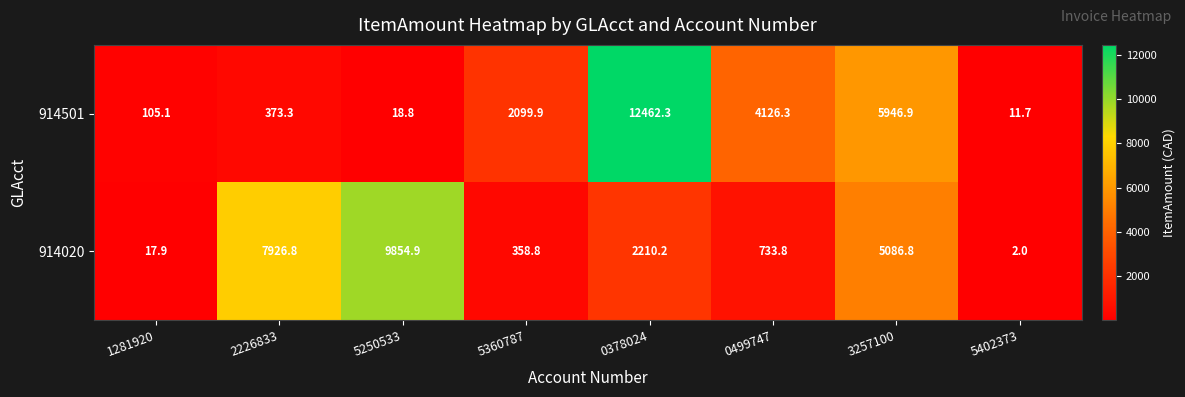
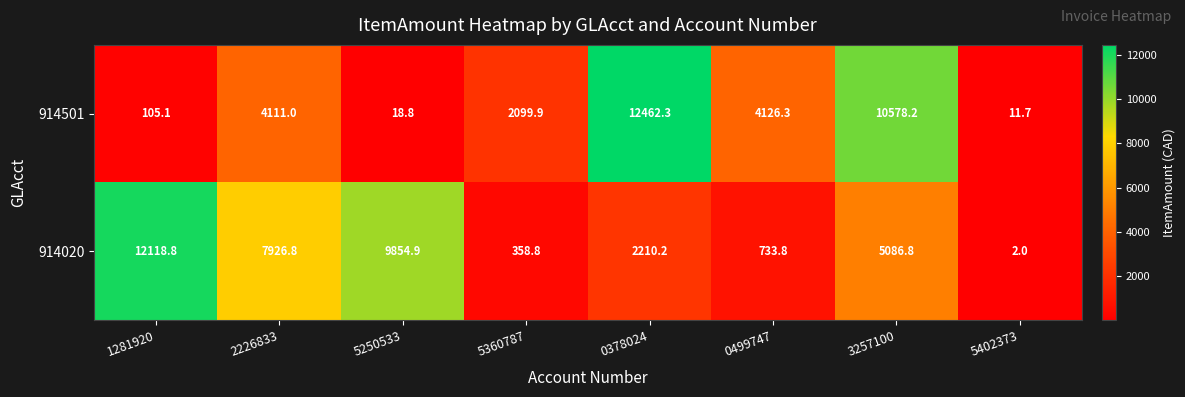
914501, 2226833: 373.3 -> 4111.0
914501, 3257100: 5946.9 -> 10578.2
914020, 1281920: 17.9 -> 12118.8
